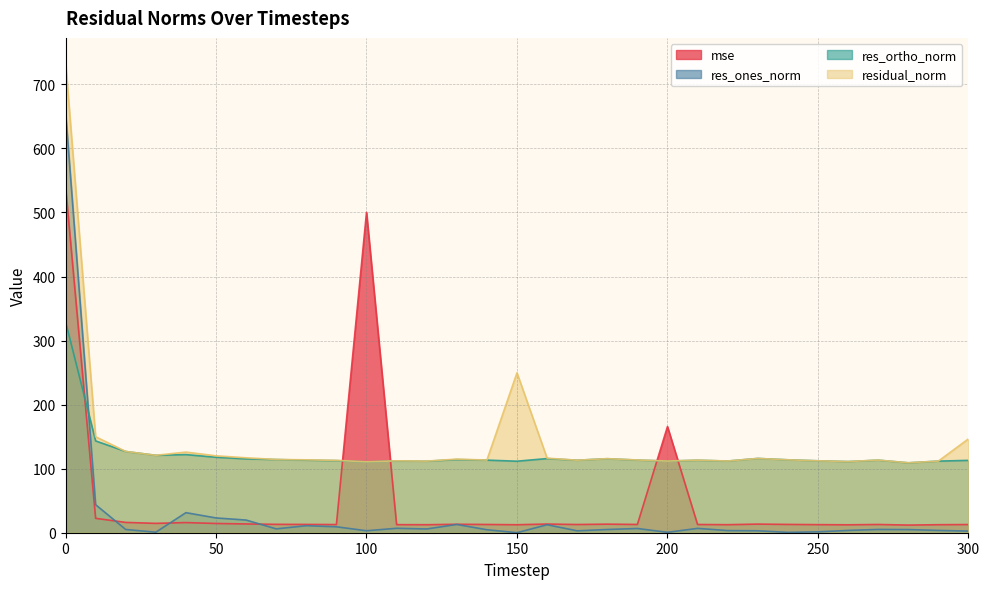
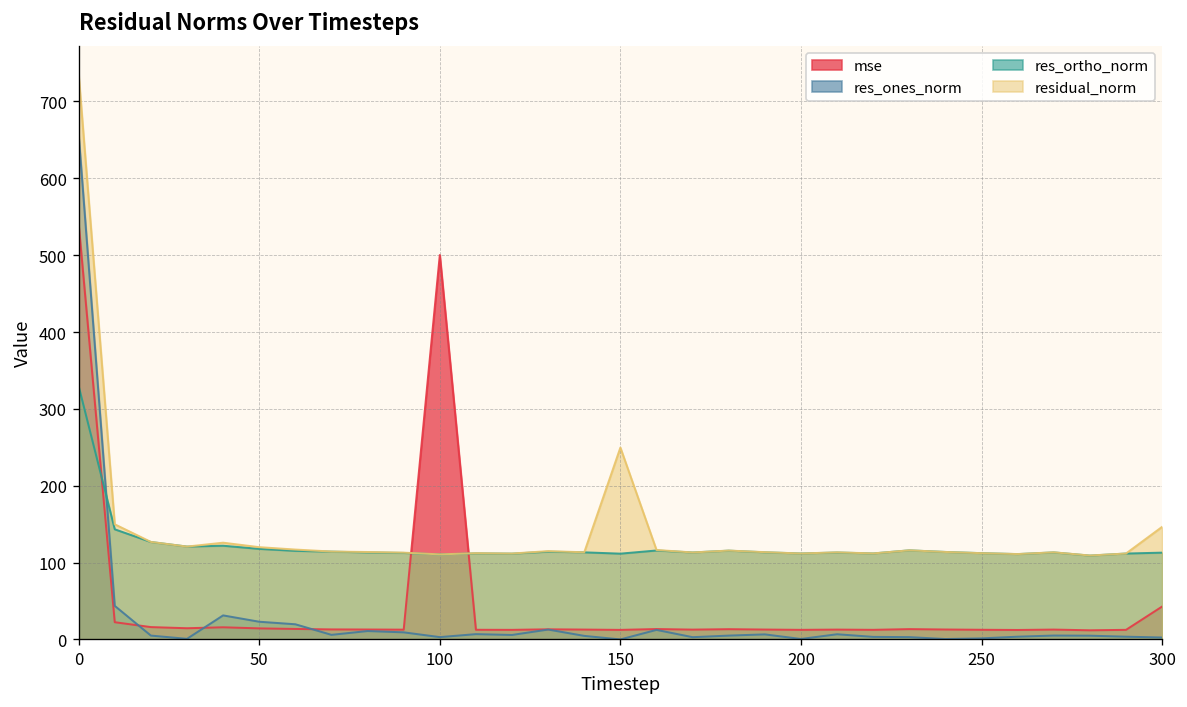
mse, 200: 170 -> 10
mse, 300: 10 -> 40
